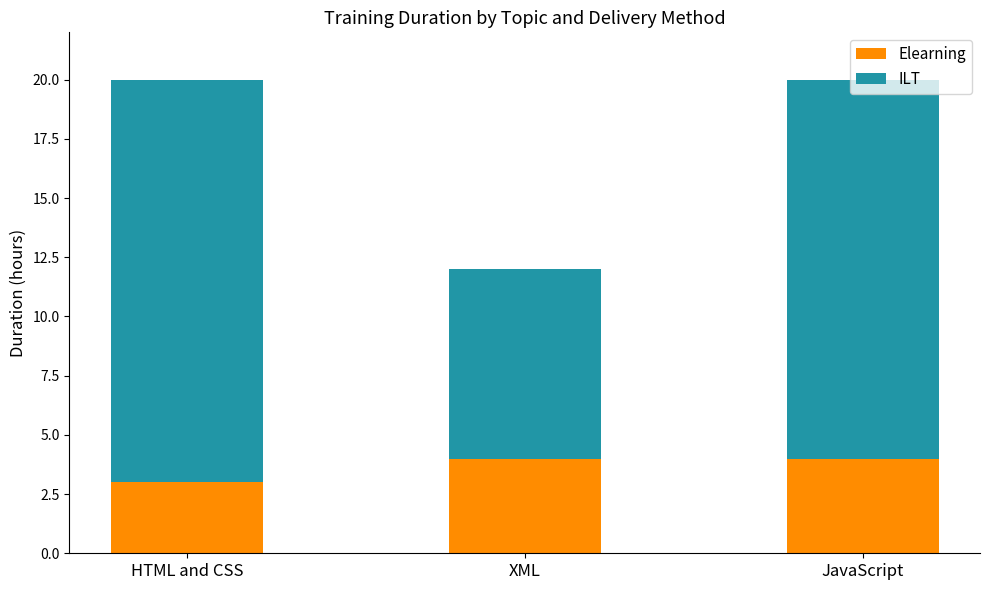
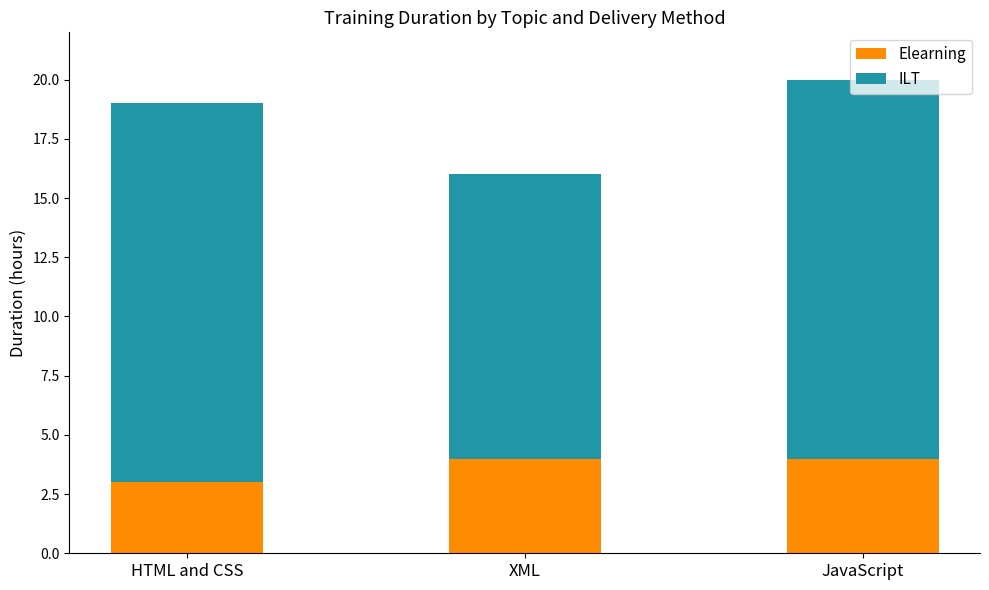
ILT, HTML and CSS: 17 -> 16
ILT, XML: 8 -> 12
